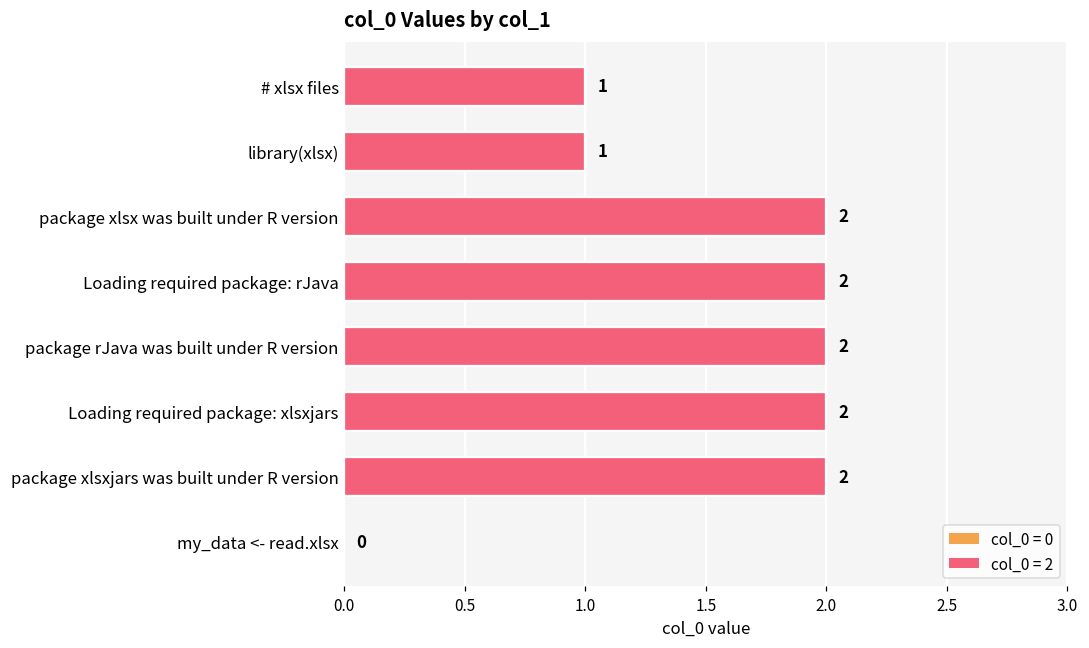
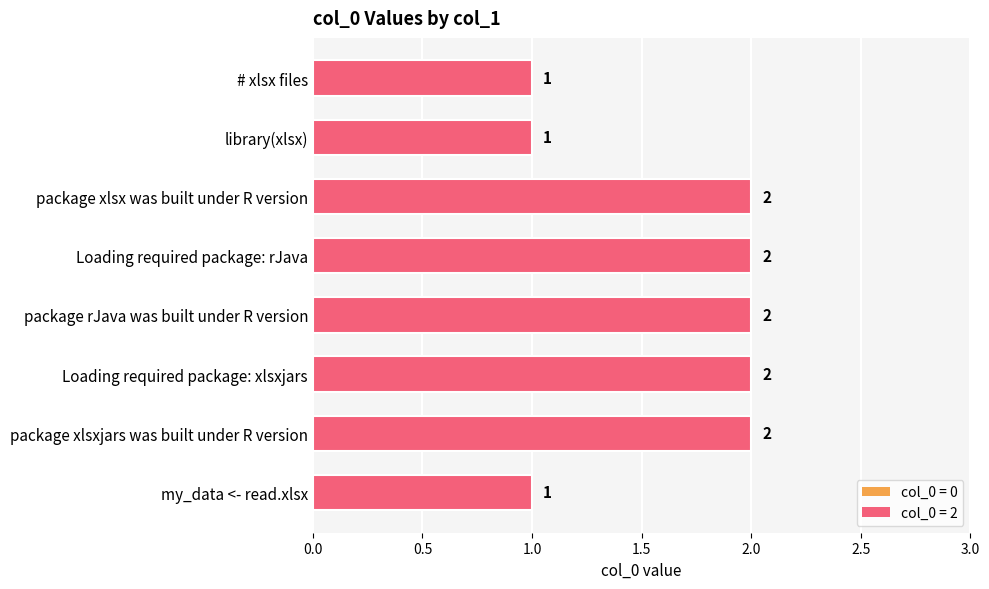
my_data <- read.xlsx: 0 -> 1
